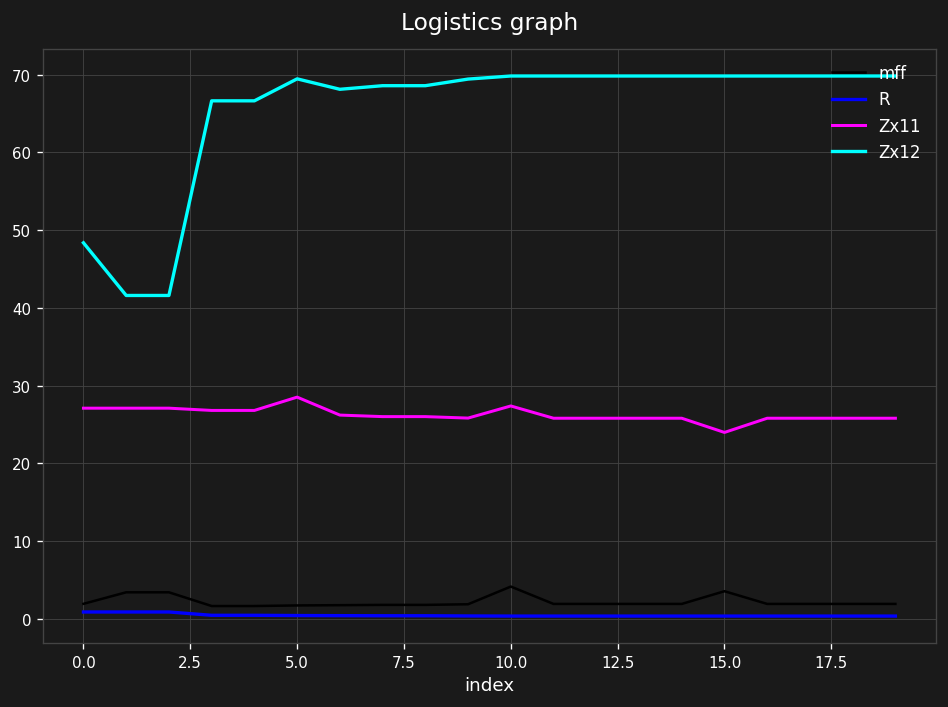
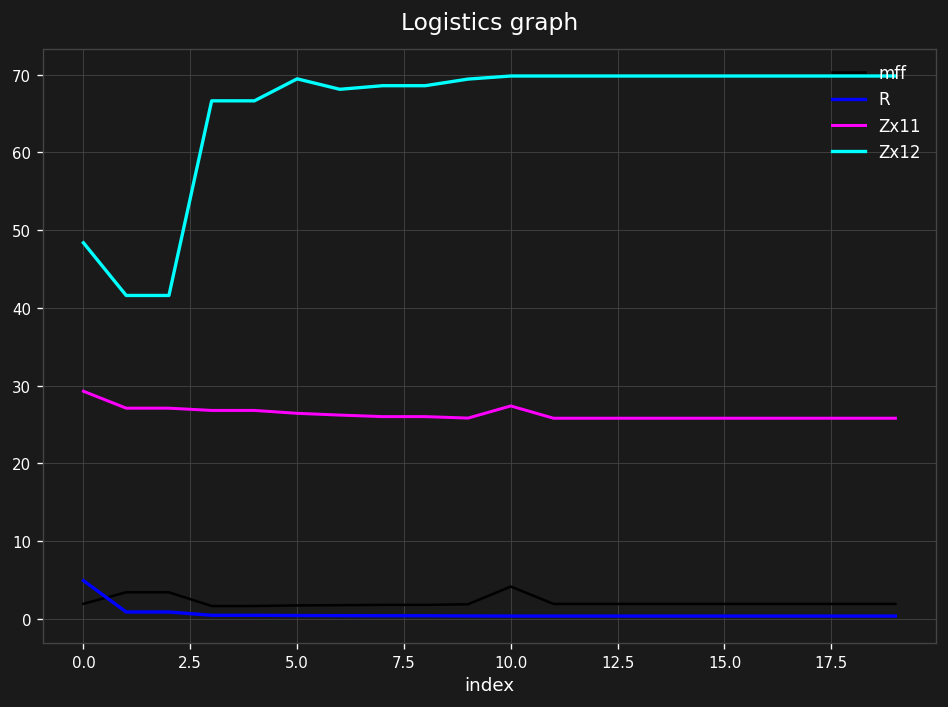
R, 0.0: 1 -> 5
Zx11, 0.0: 27 -> 29
Zx11, 5.0: 29 -> 26
mff, 15.0: 4 -> 2
Zx11, 15.0: 24 -> 26
